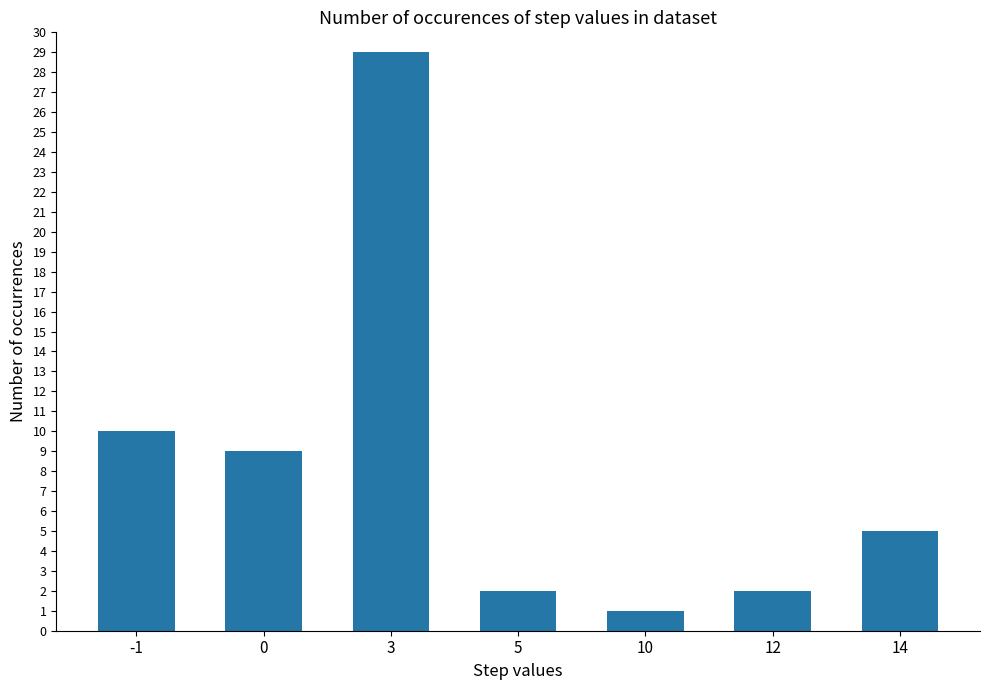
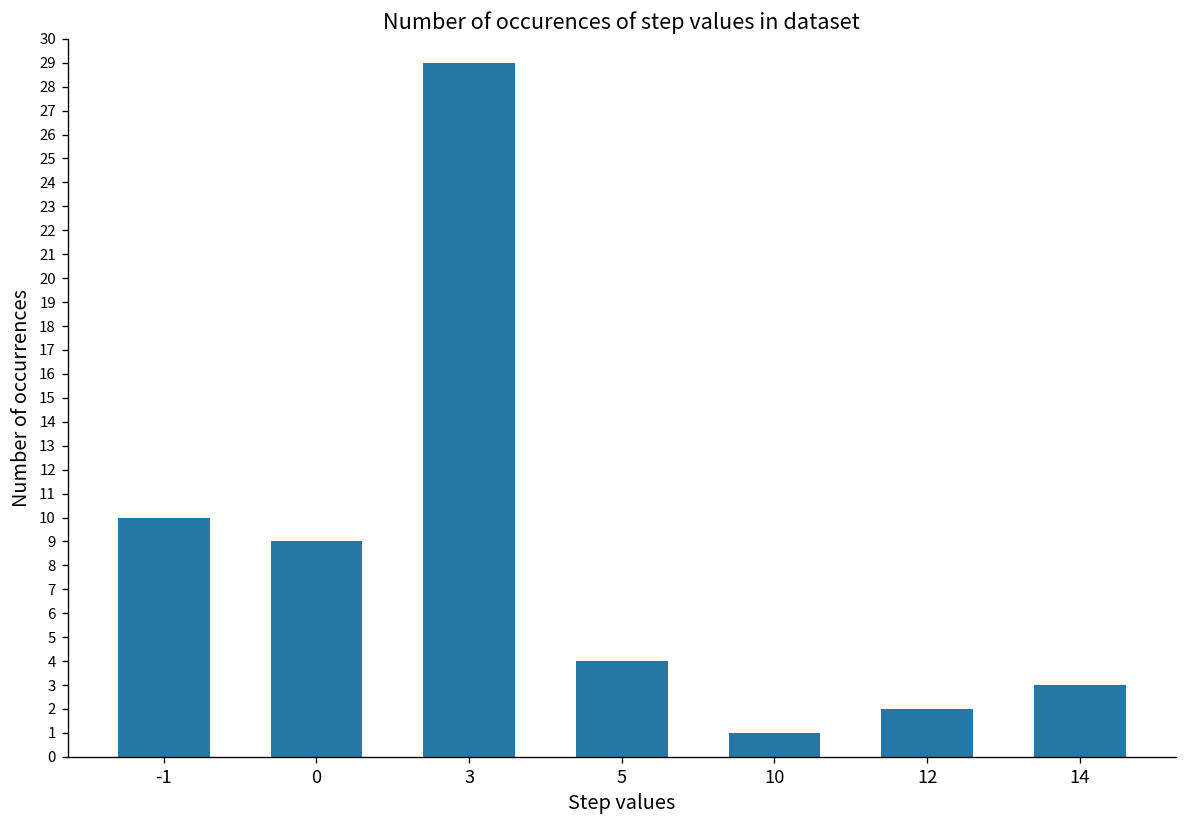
5: 2 -> 4
14: 5 -> 3
